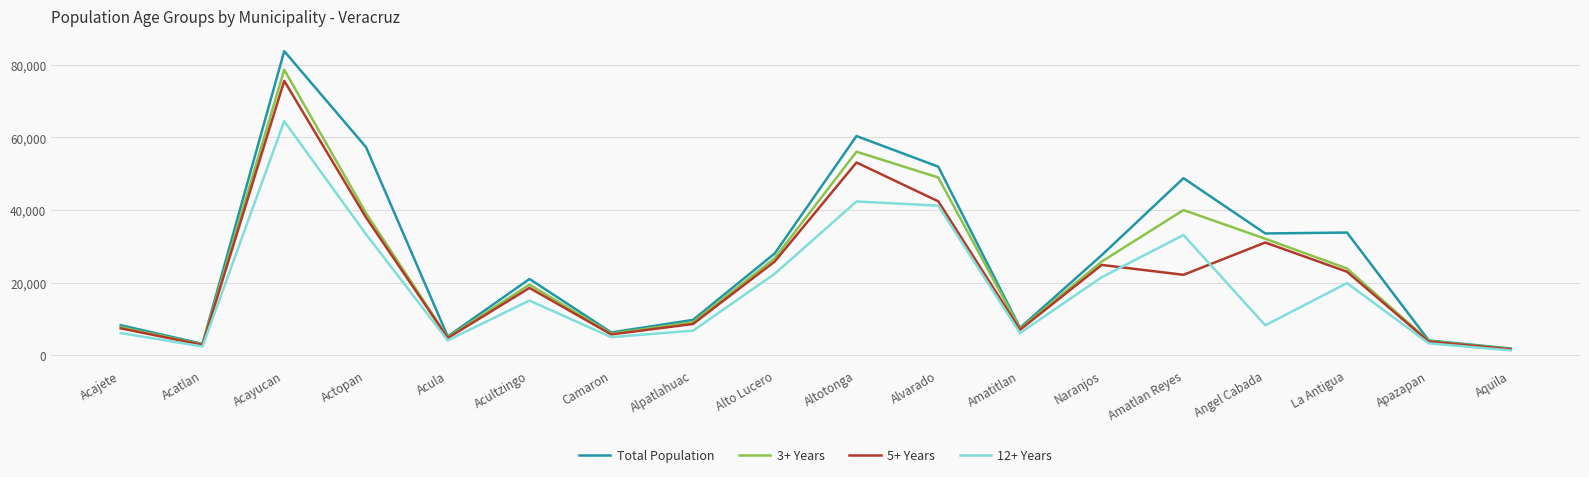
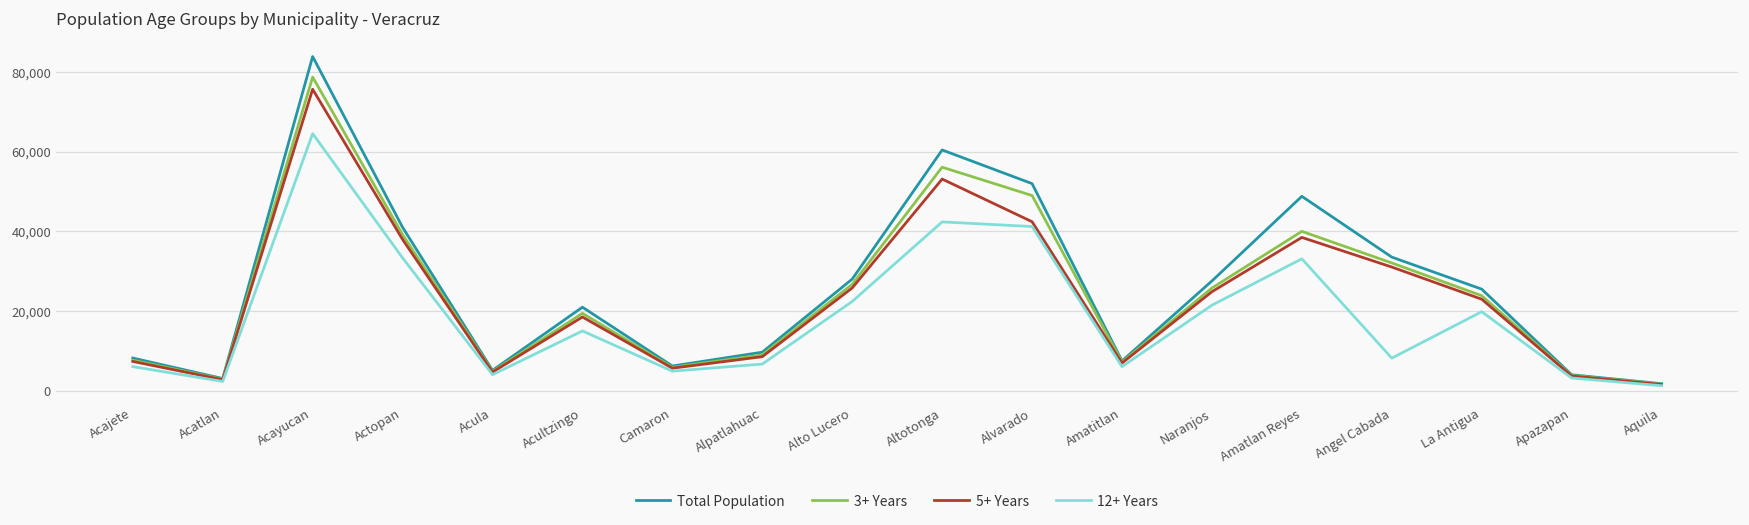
Total Population, Actopan: 57,000 -> 41,000
5+ Years, Amatlan Reyes: 22,000 -> 38,000
Total Population, La Antigua: 34,000 -> 26,000
